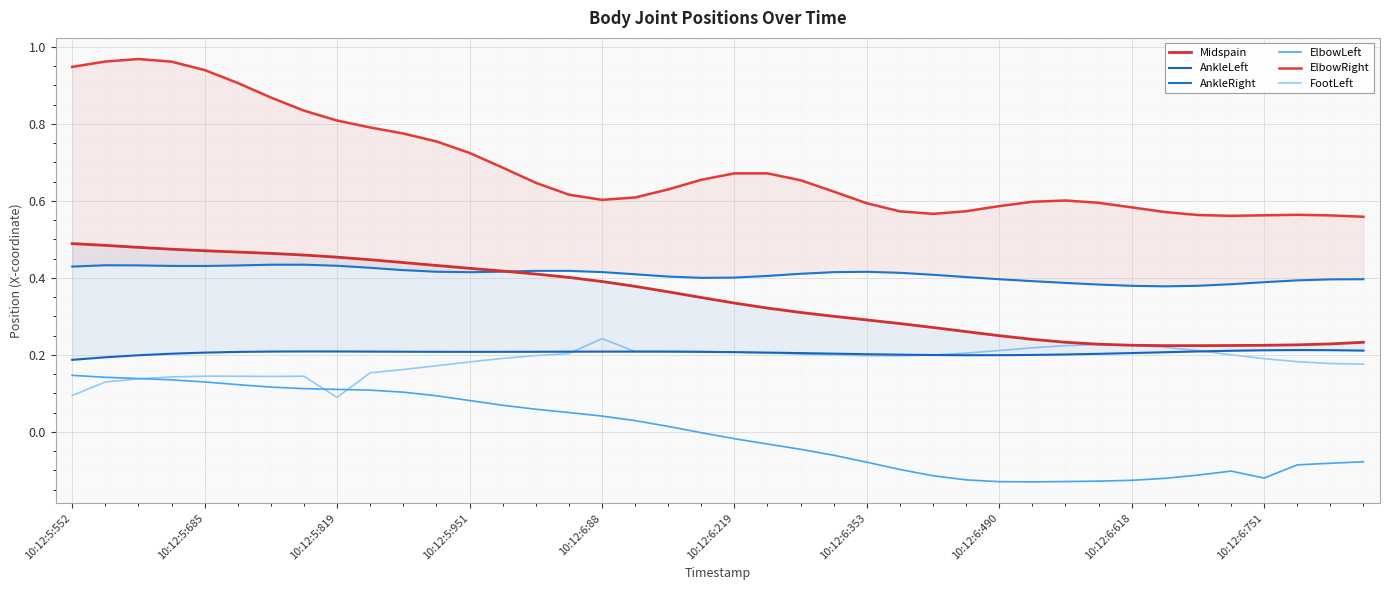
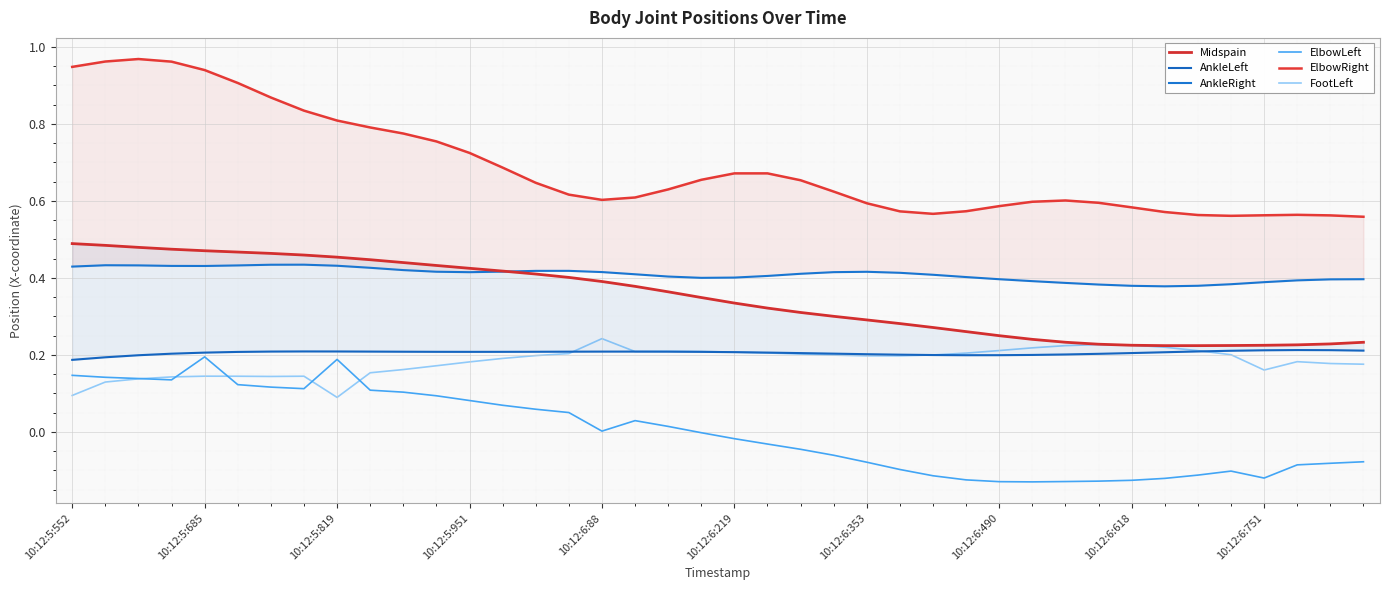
ElbowLeft, 10:12:5:685: 0.13 -> 0.19
ElbowLeft, 10:12:5:819: 0.11 -> 0.19
ElbowLeft, 10:12:6:88: 0.04 -> 0.00
FootLeft, 10:12:6:751: 0.19 -> 0.16
